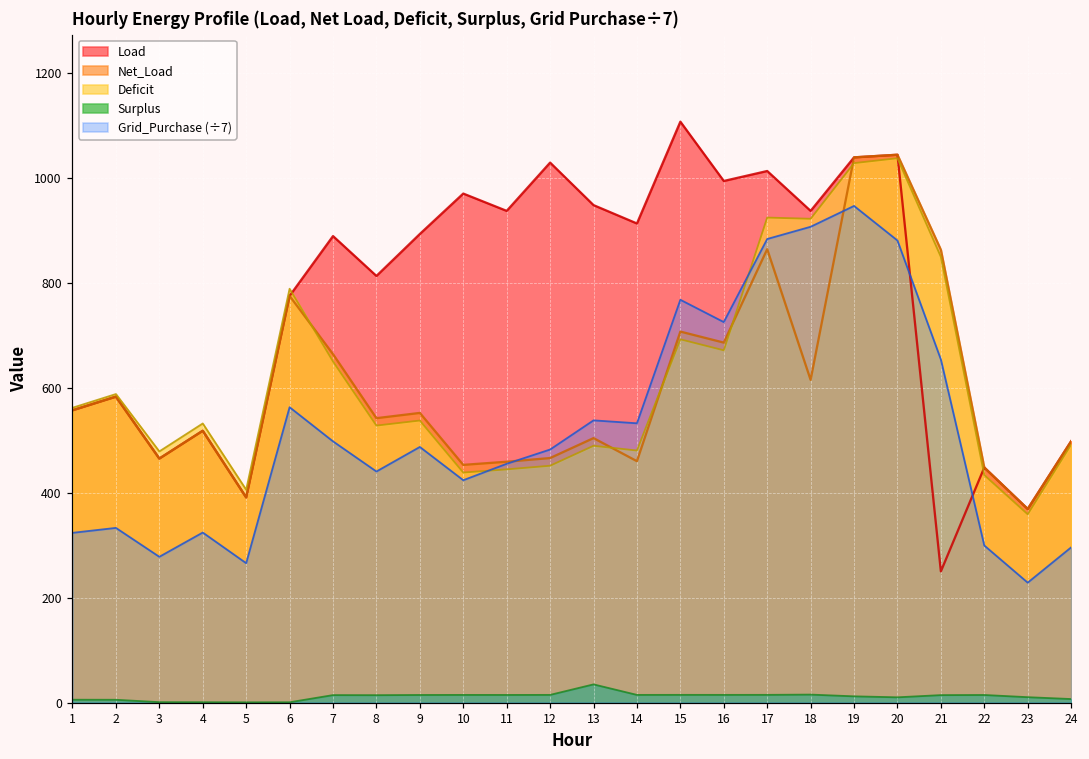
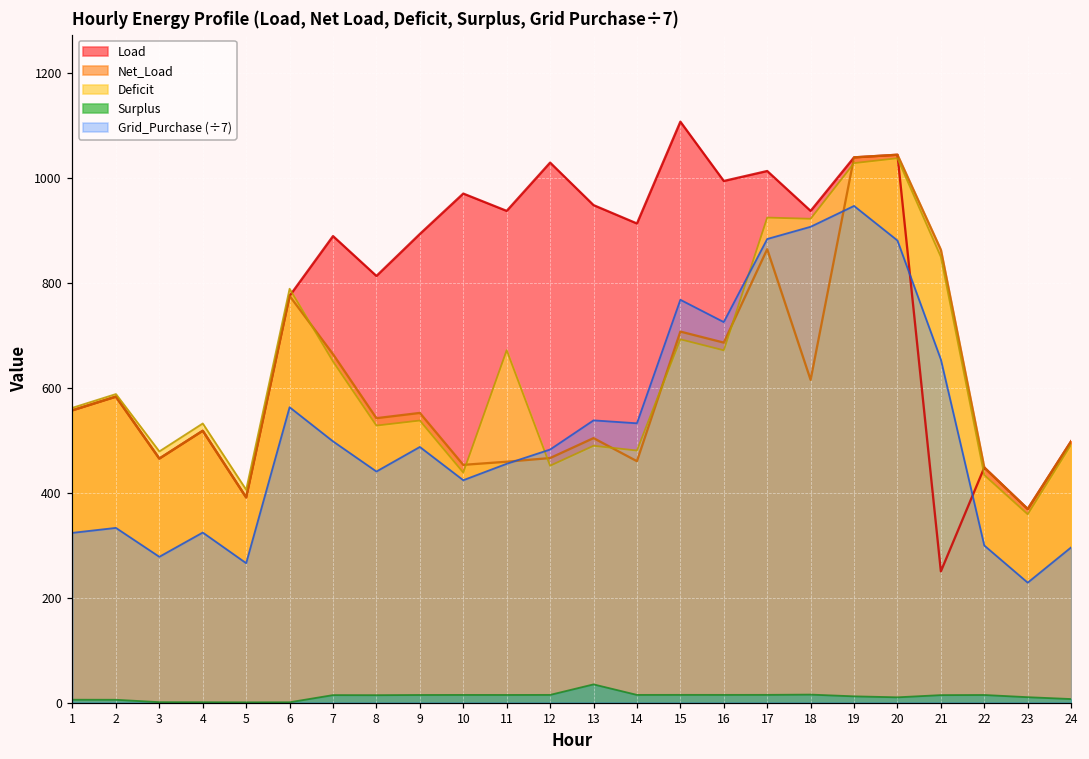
Deficit, 11: 440 -> 670
